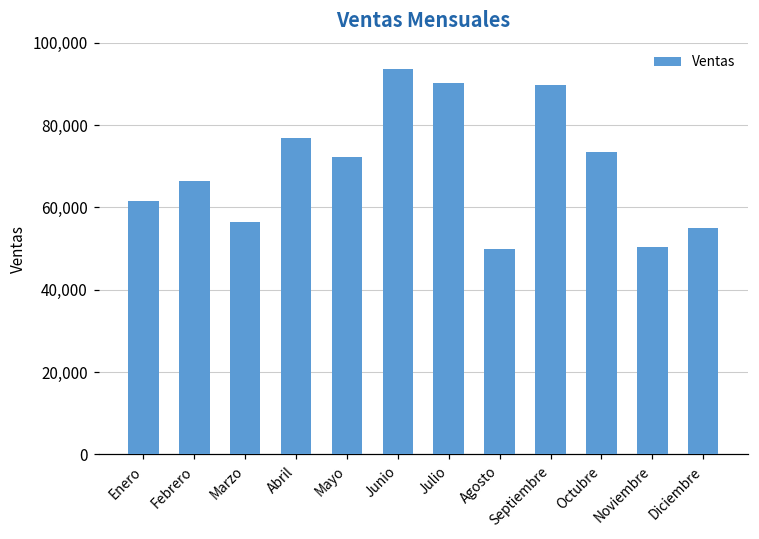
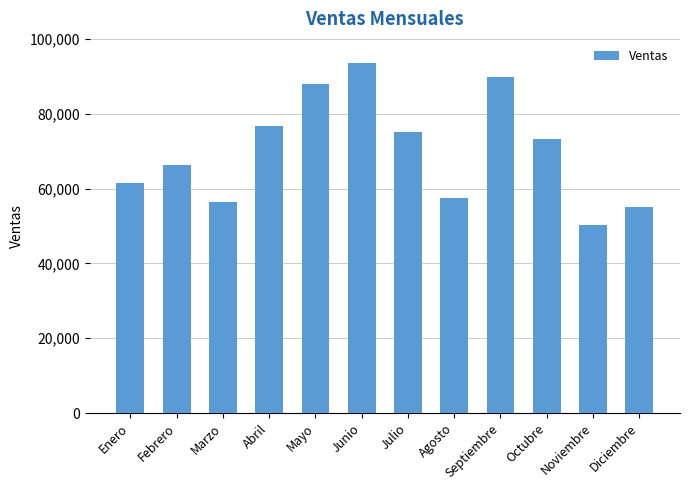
Mayo: 72,000 -> 88,000
Julio: 90,000 -> 75,000
Agosto: 50,000 -> 58,000
